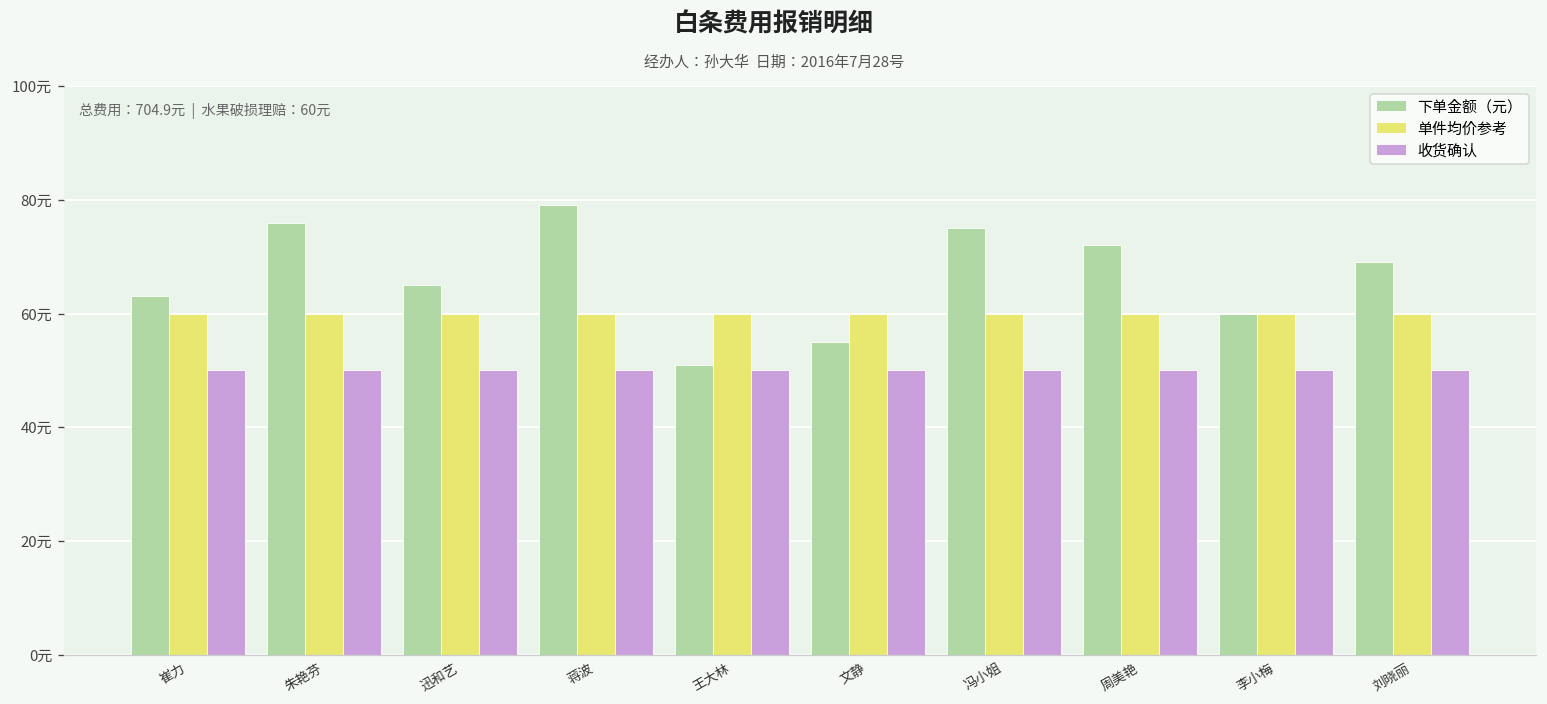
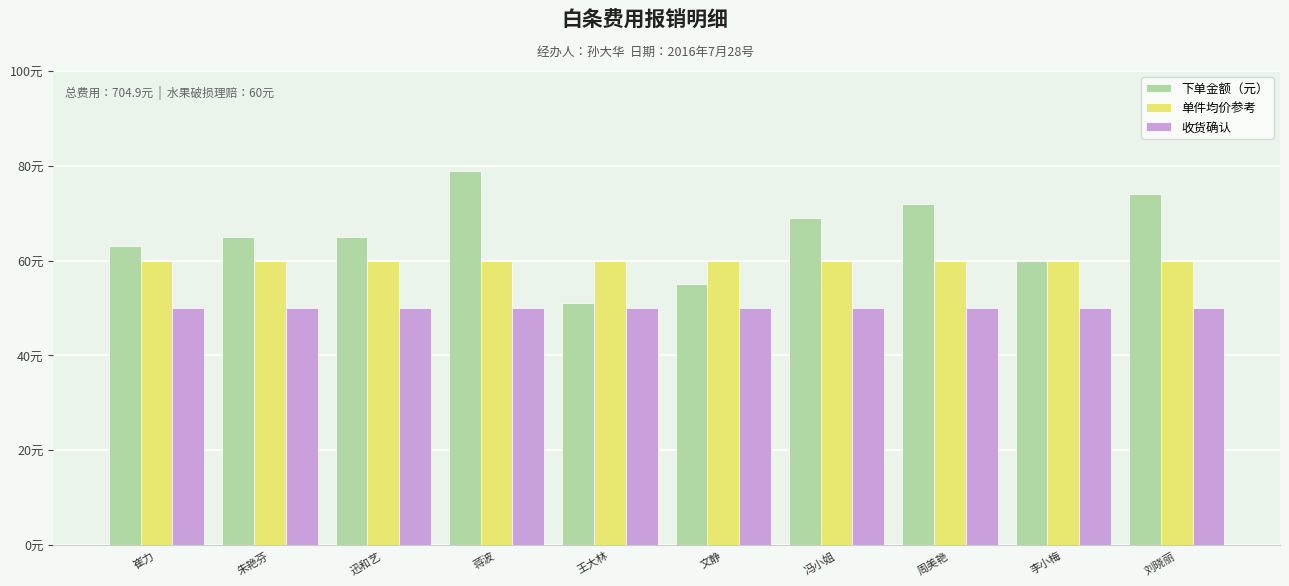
下单金额（元）, 朱艳芬: 76元 -> 65元
下单金额（元）, 冯小姐: 75元 -> 69元
下单金额（元）, 刘晓丽: 69元 -> 74元
